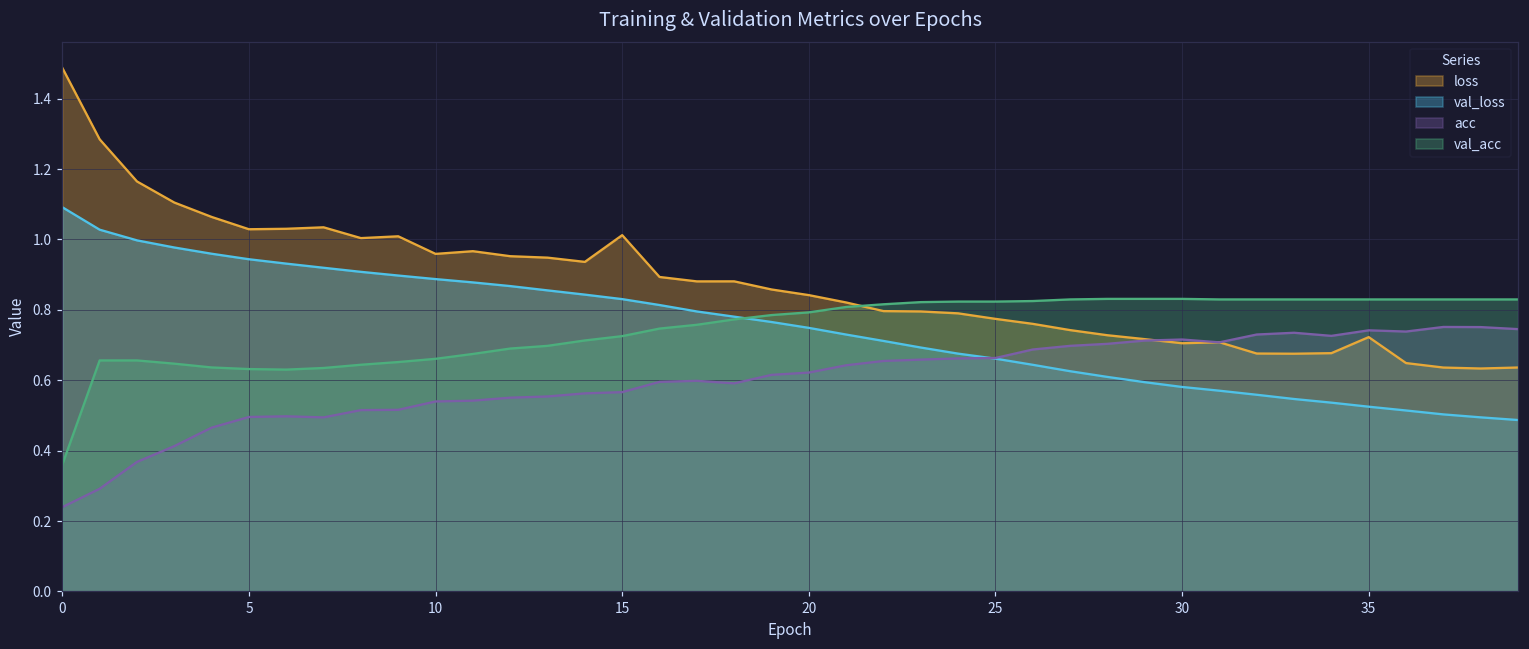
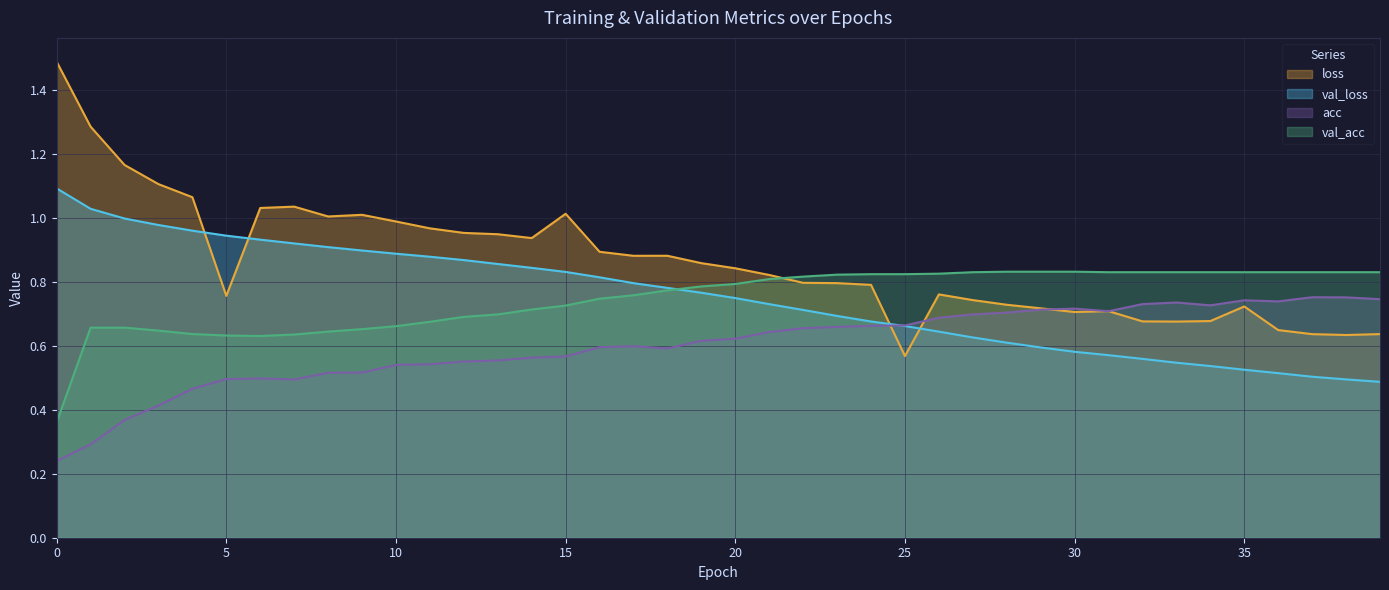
loss, 5: 1.03 -> 0.76
loss, 10: 0.96 -> 0.99
loss, 25: 0.77 -> 0.57
